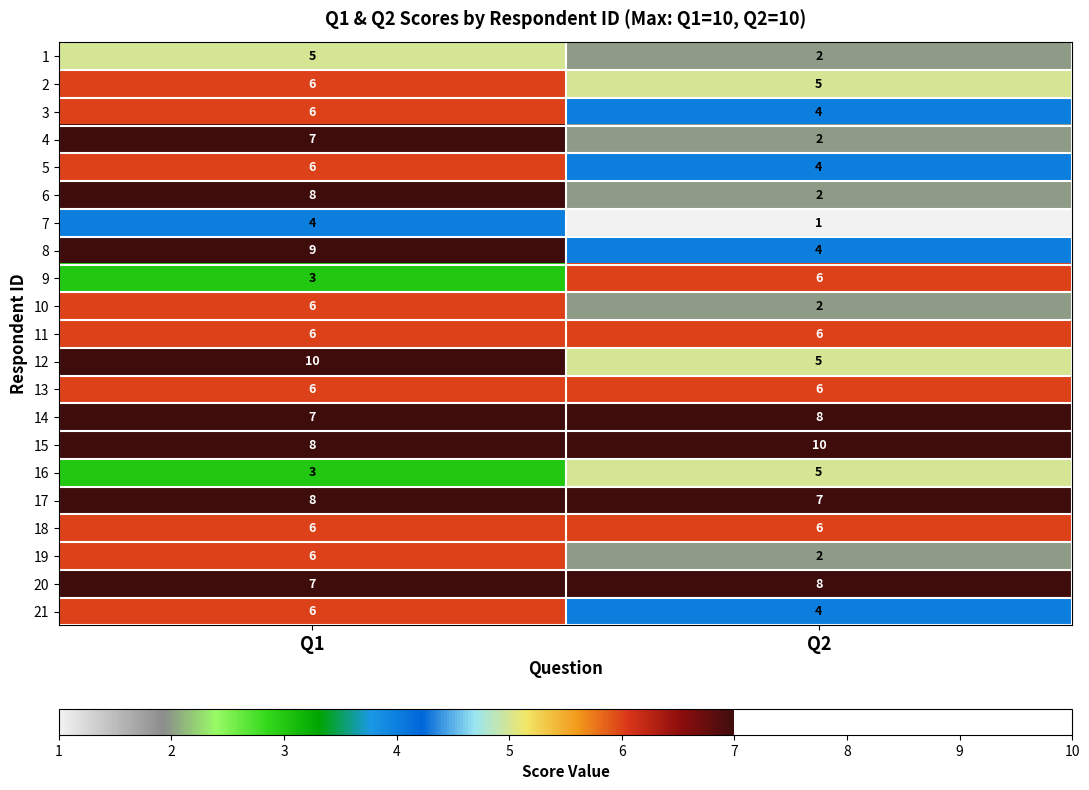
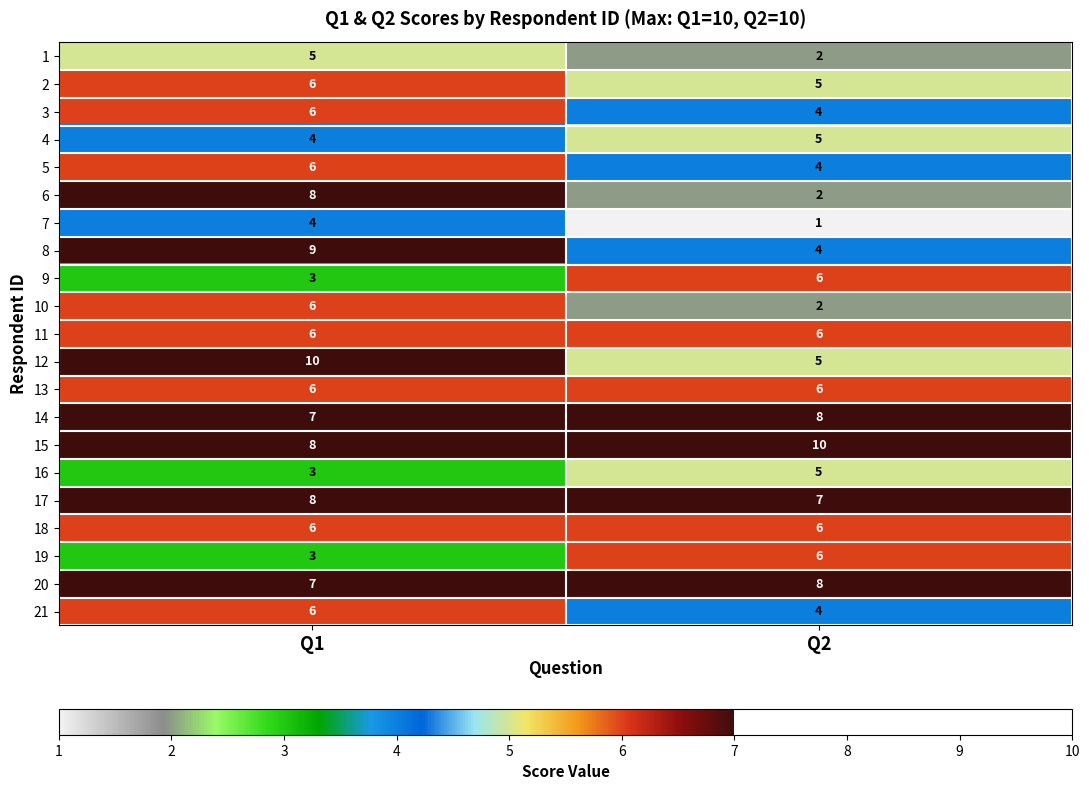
4, Q1: 7 -> 4
4, Q2: 2 -> 5
19, Q1: 6 -> 3
19, Q2: 2 -> 6
